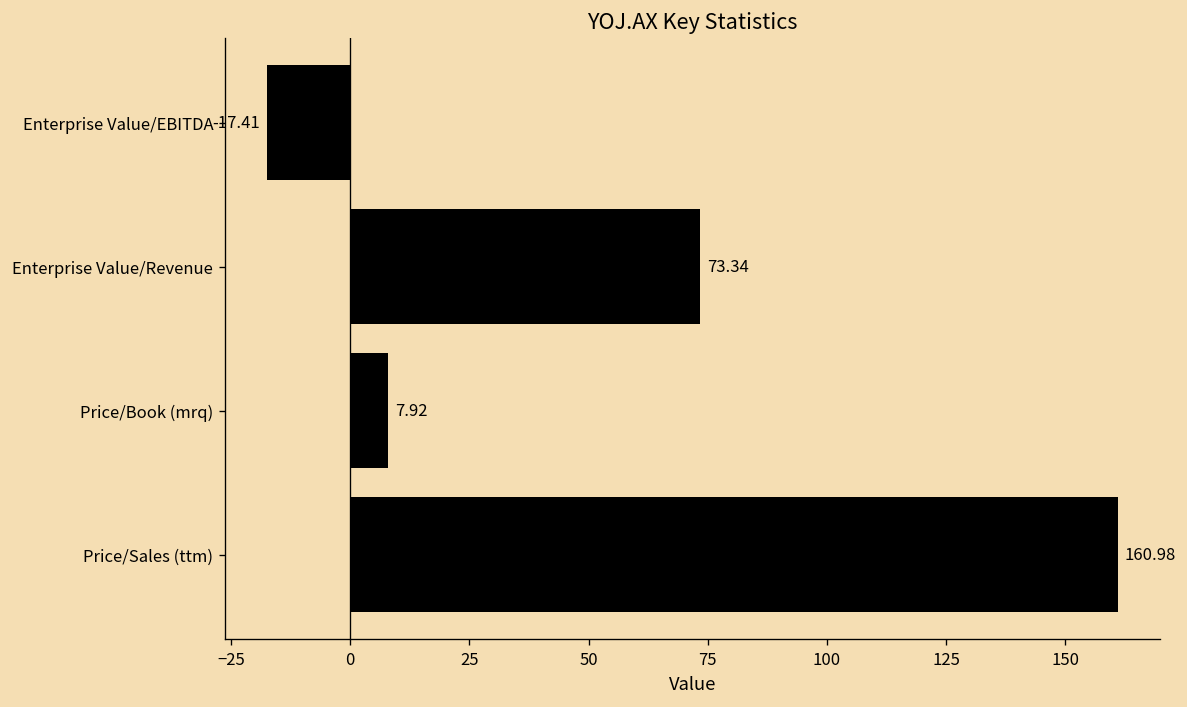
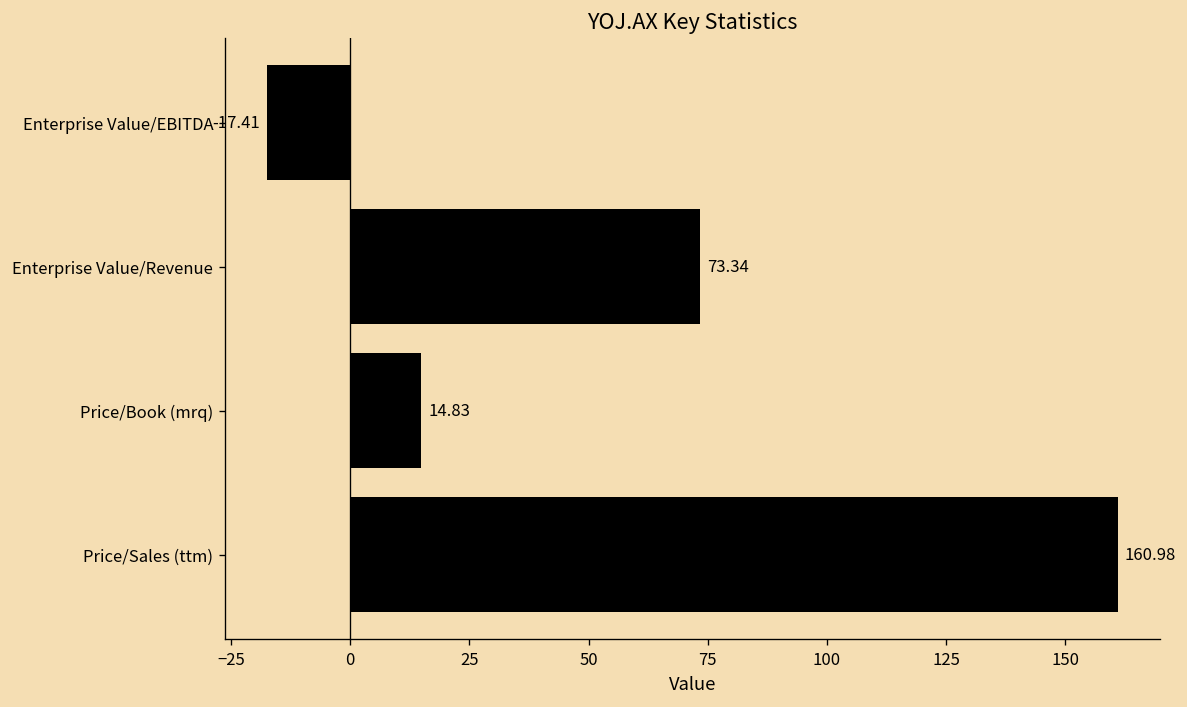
Price/Book (mrq): 7.92 -> 14.83
